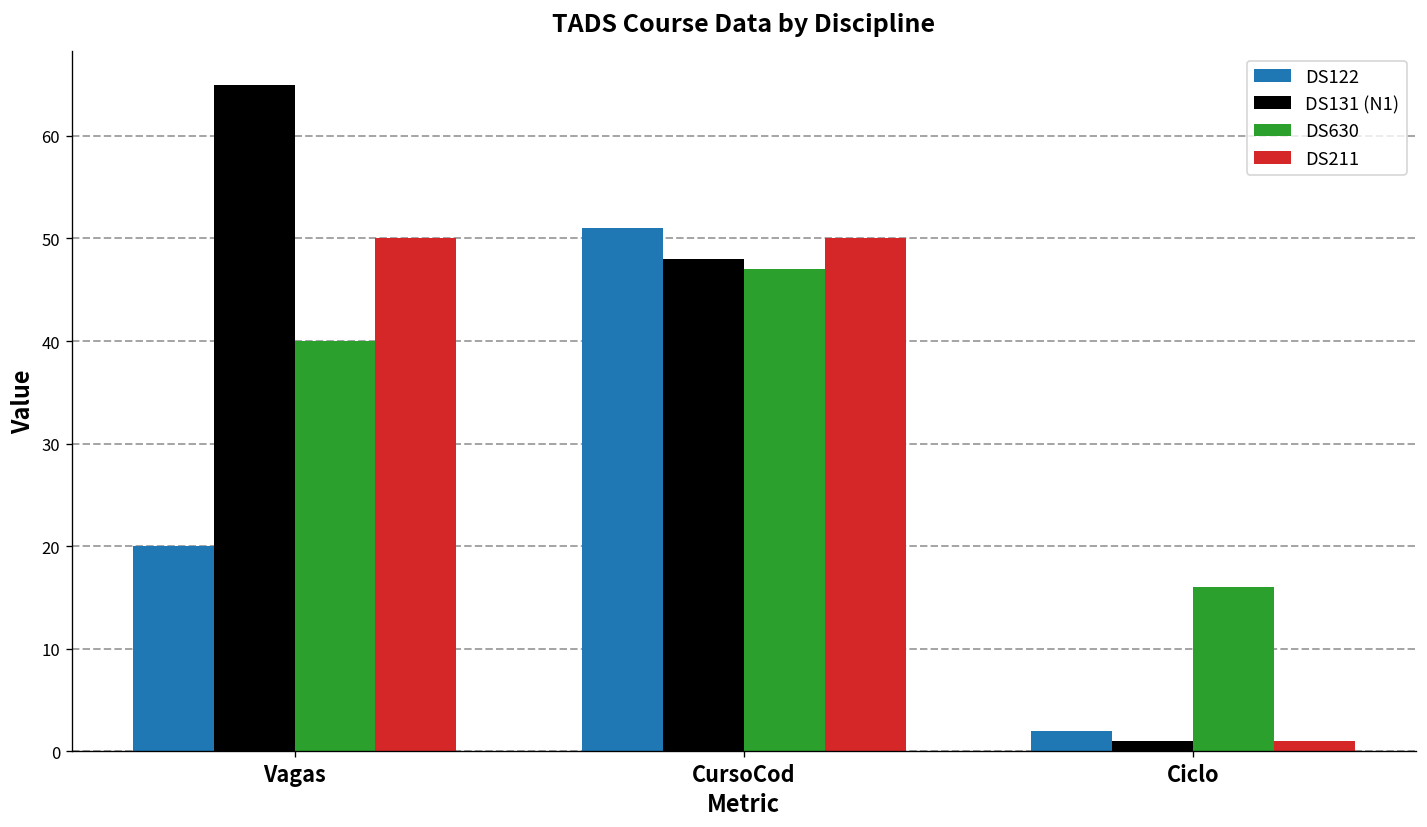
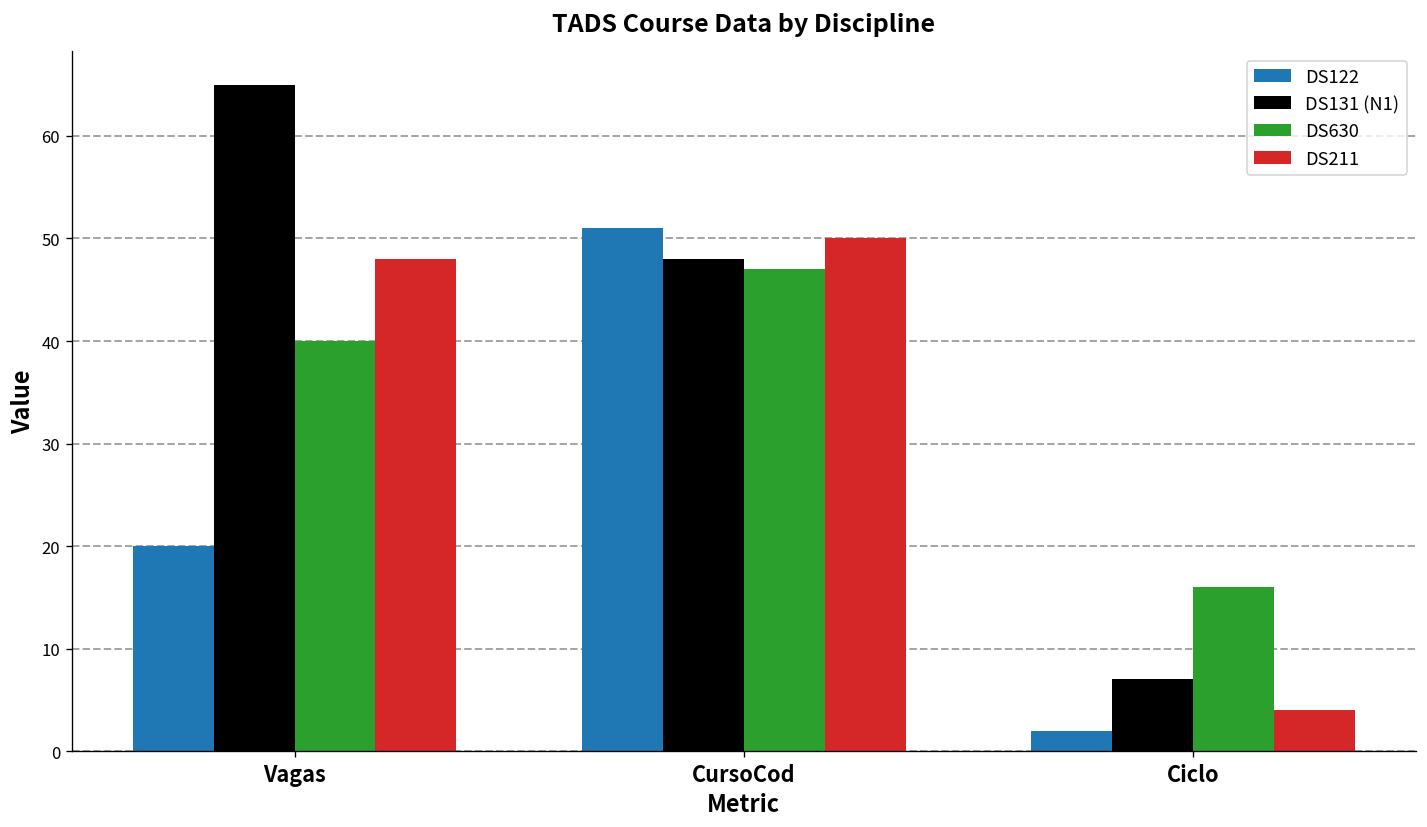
DS211, Vagas: 50 -> 48
DS131 (N1), Ciclo: 1 -> 7
DS211, Ciclo: 1 -> 4
